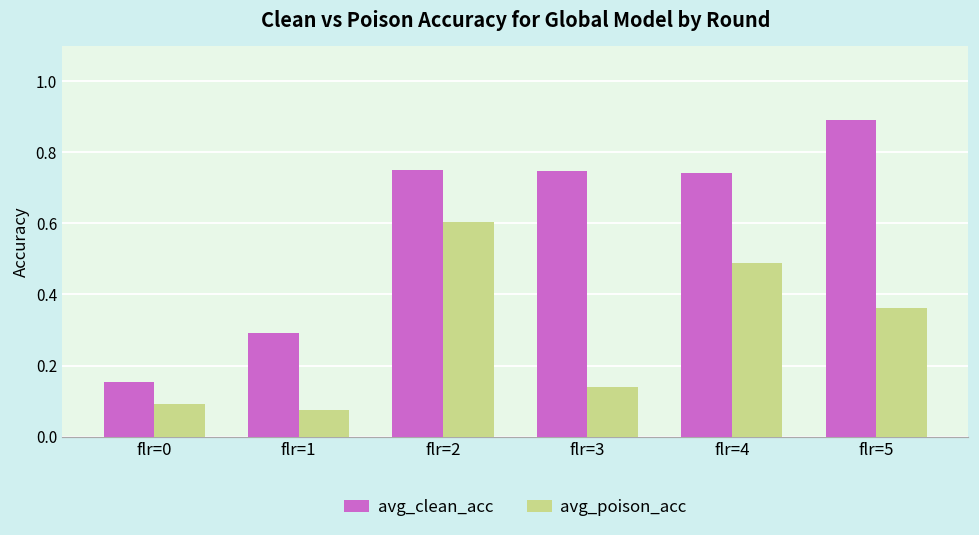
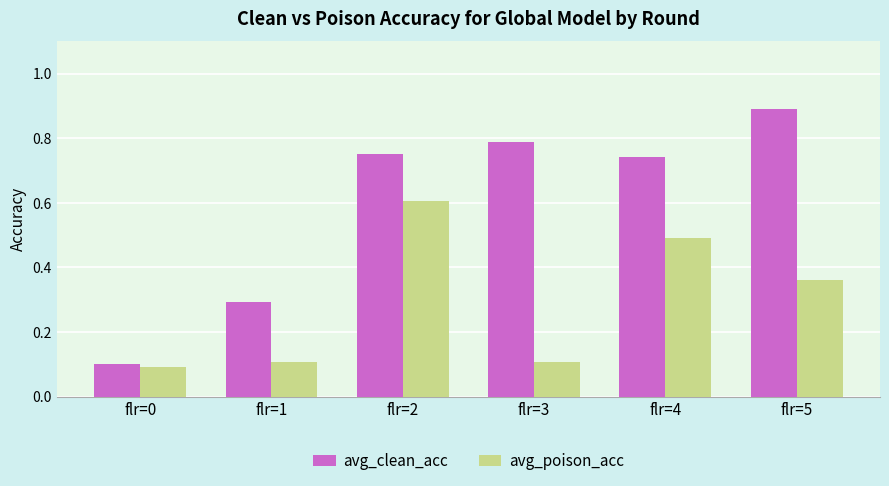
avg_clean_acc, flr=0: 0.15 -> 0.10
avg_poison_acc, flr=1: 0.08 -> 0.11
avg_clean_acc, flr=3: 0.75 -> 0.79
avg_poison_acc, flr=3: 0.14 -> 0.11
